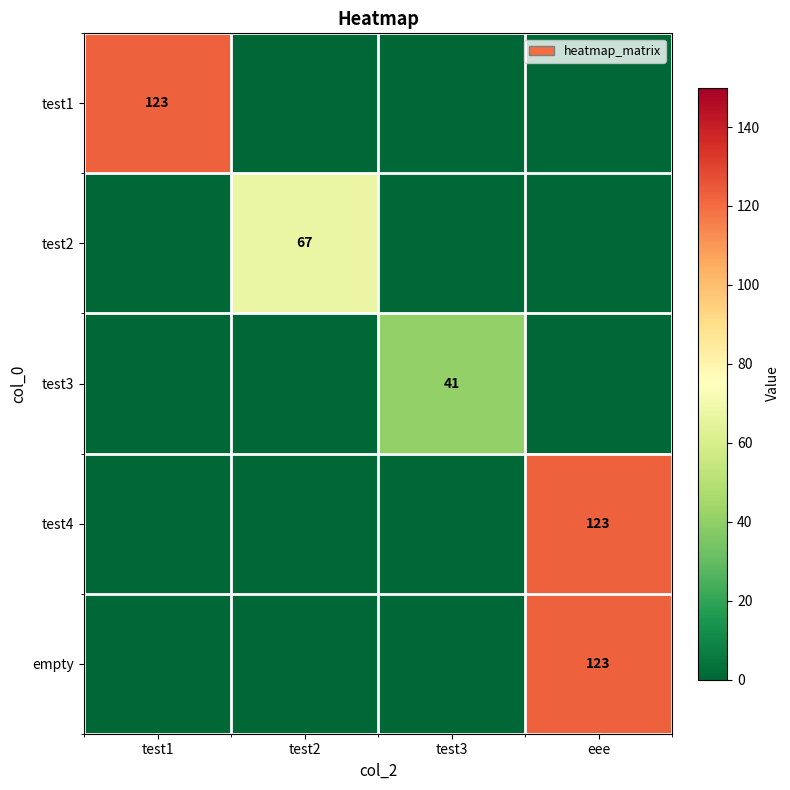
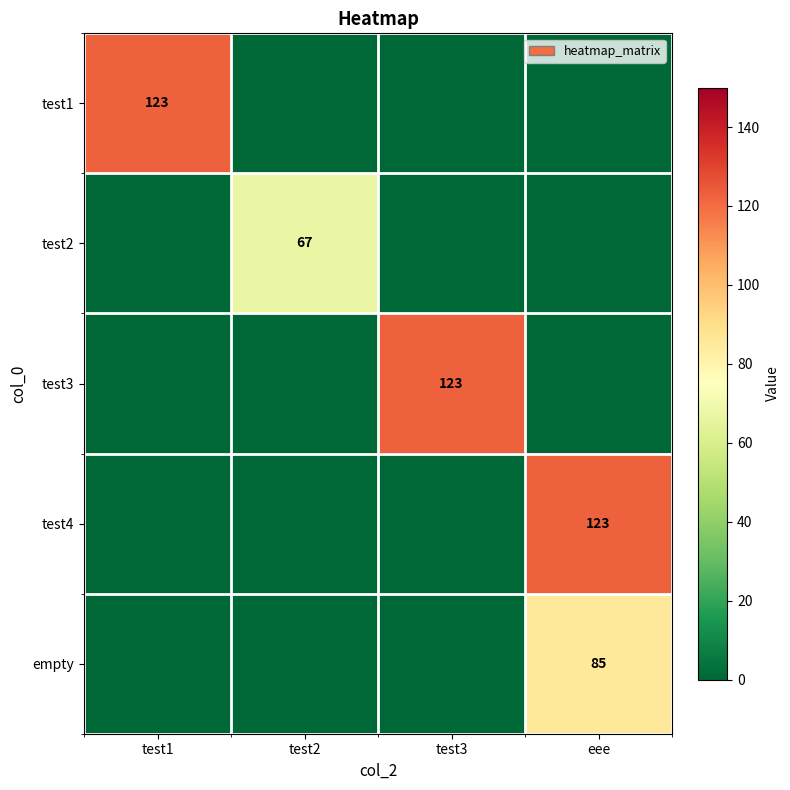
test3, test3: 41 -> 123
empty, eee: 123 -> 85
